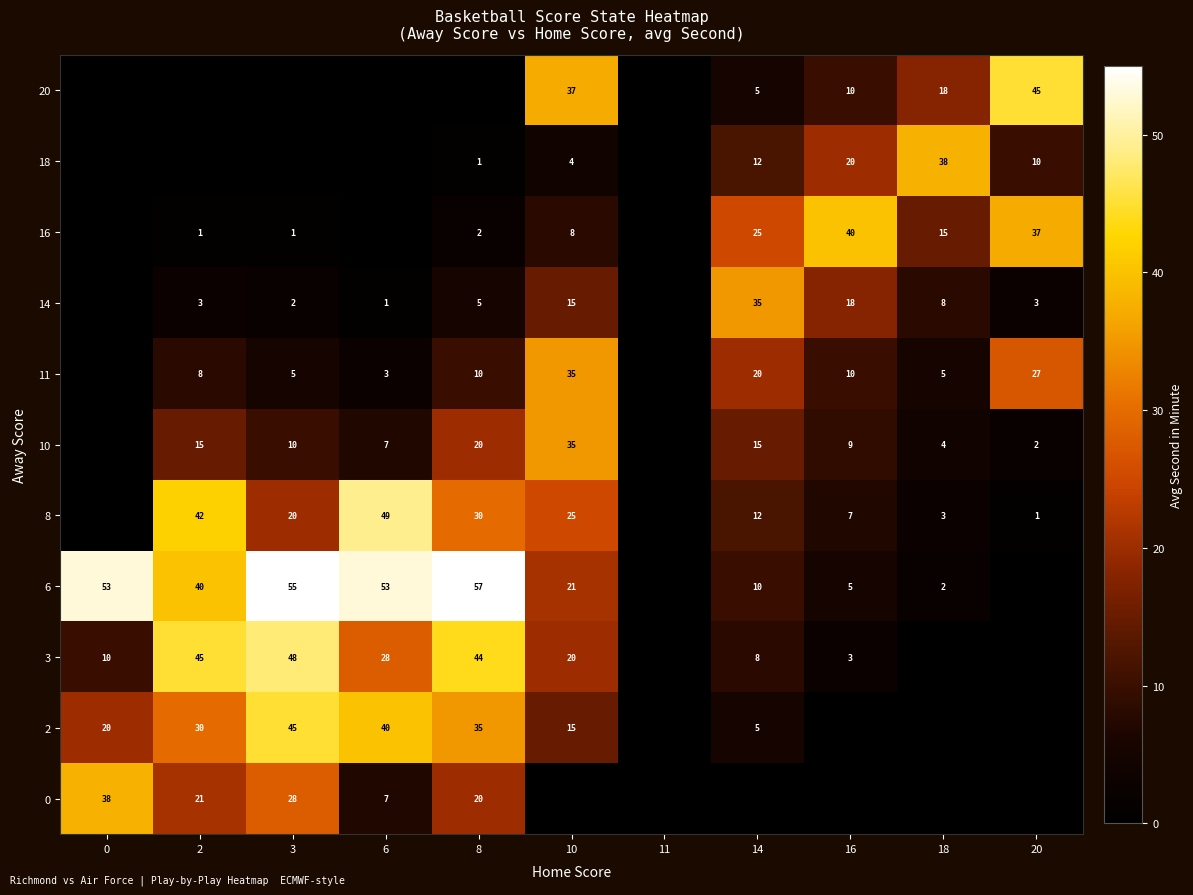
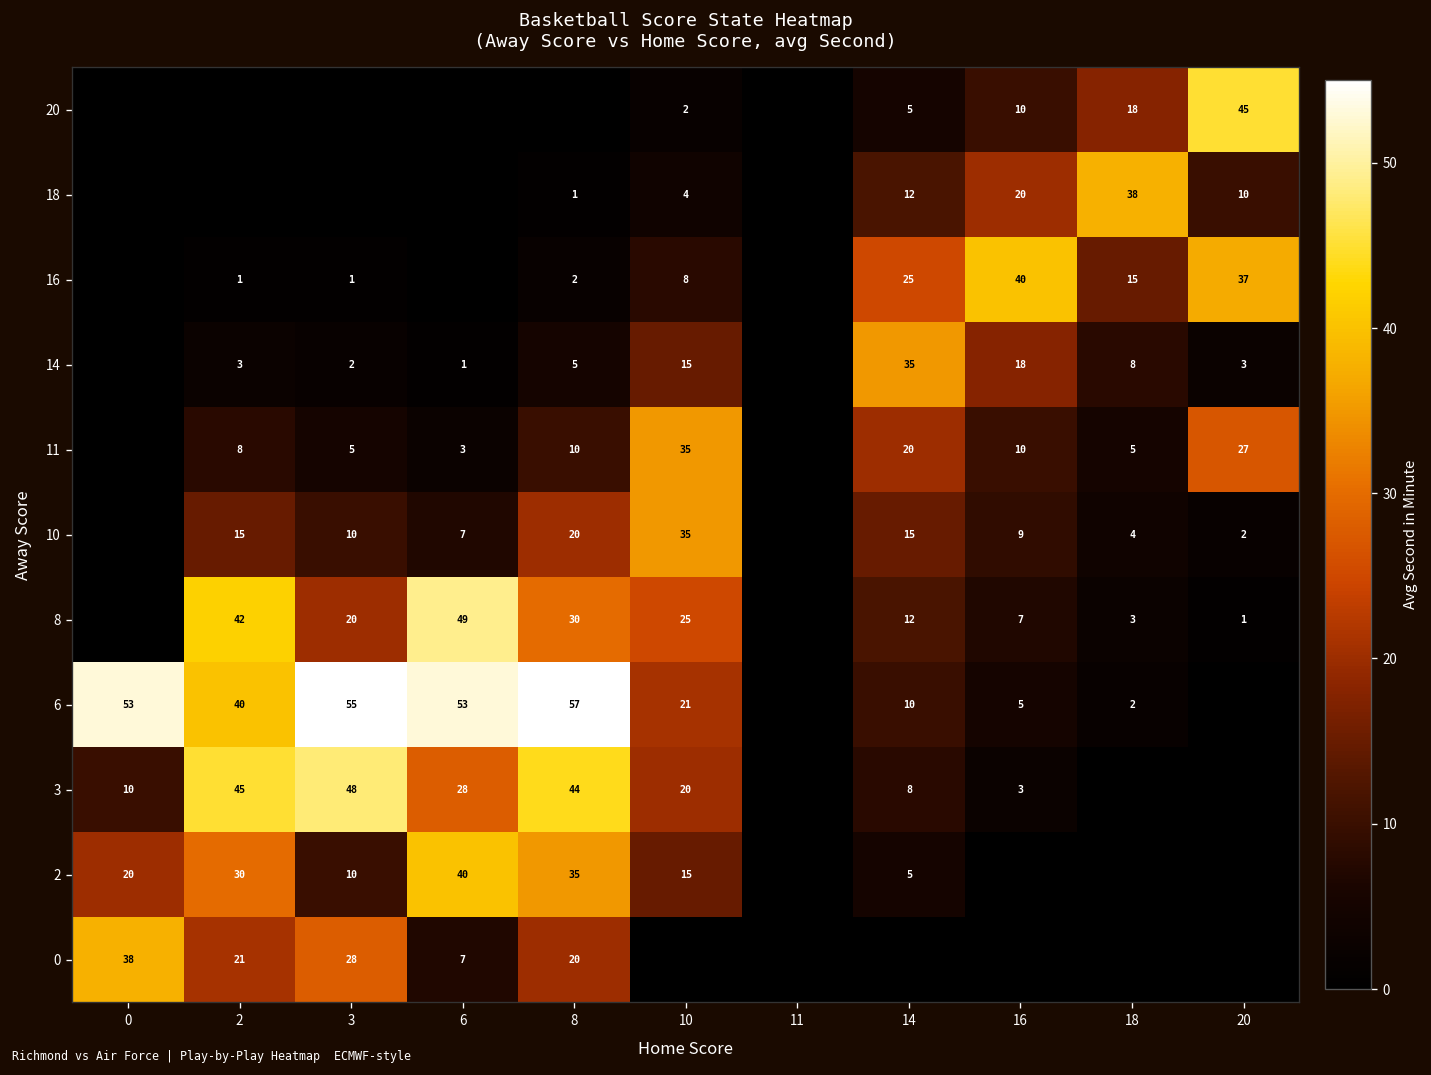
20, 10: 37 -> 2
2, 3: 45 -> 10
